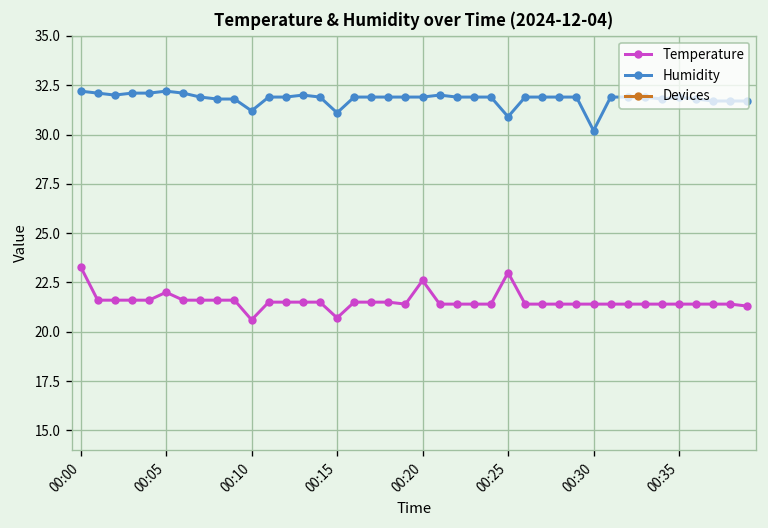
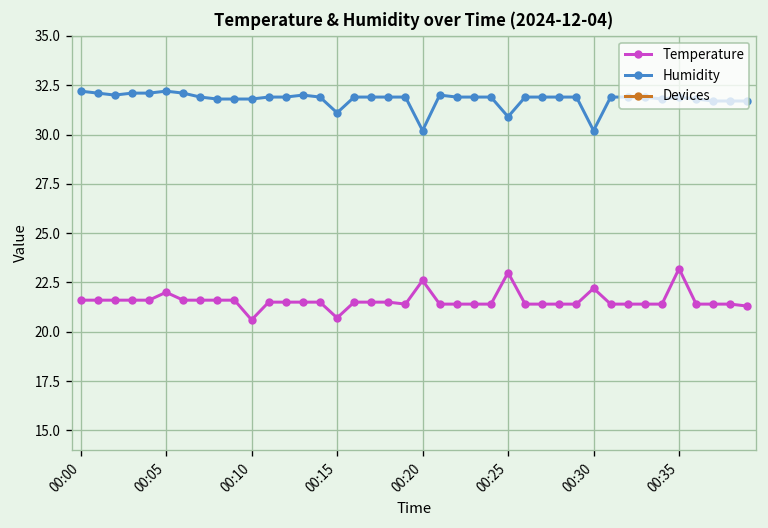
Temperature, 00:00: 23.3 -> 21.6
Humidity, 00:10: 31.2 -> 31.8
Humidity, 00:20: 31.9 -> 30.2
Temperature, 00:30: 21.4 -> 22.2
Temperature, 00:35: 21.4 -> 23.2
